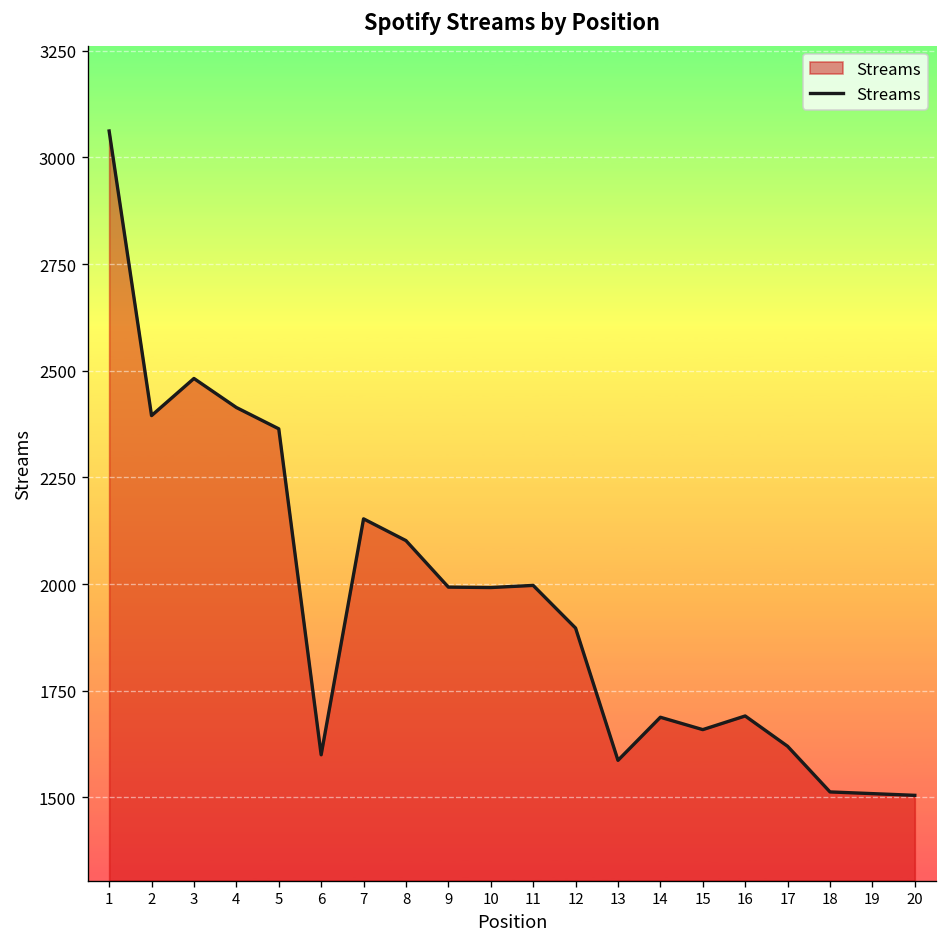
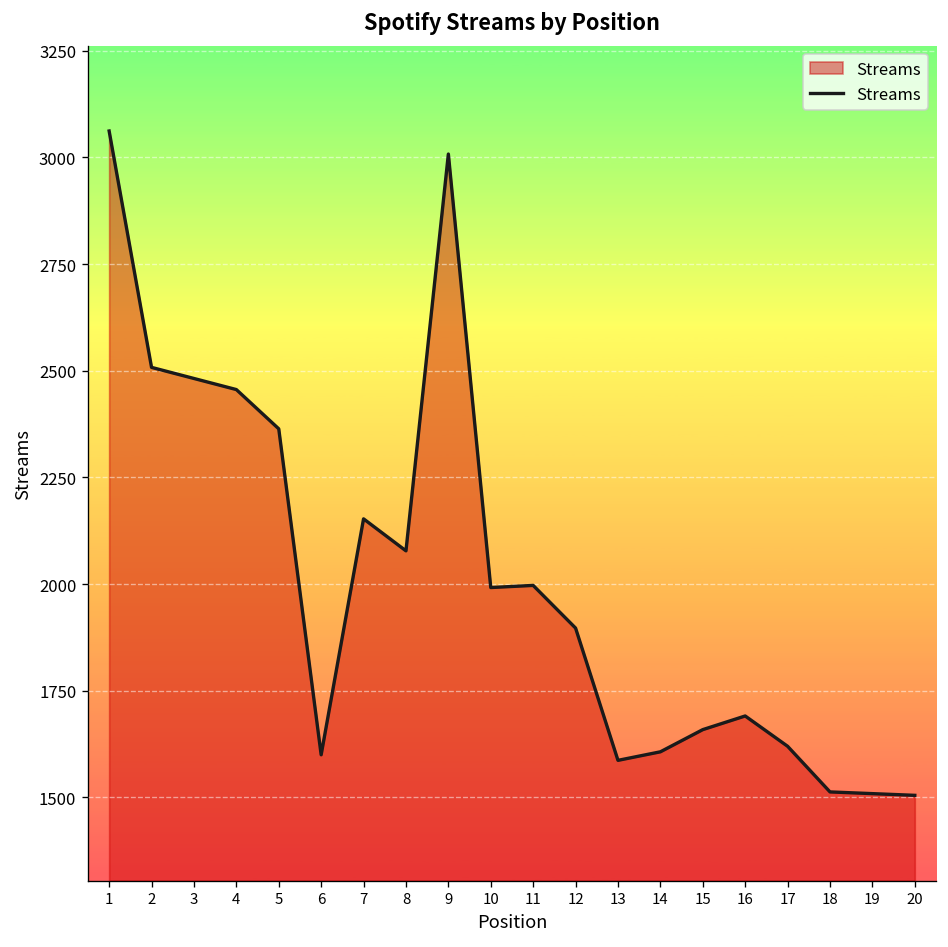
2: 2400 -> 2510
4: 2410 -> 2460
8: 2100 -> 2080
9: 1990 -> 3010
14: 1690 -> 1610
